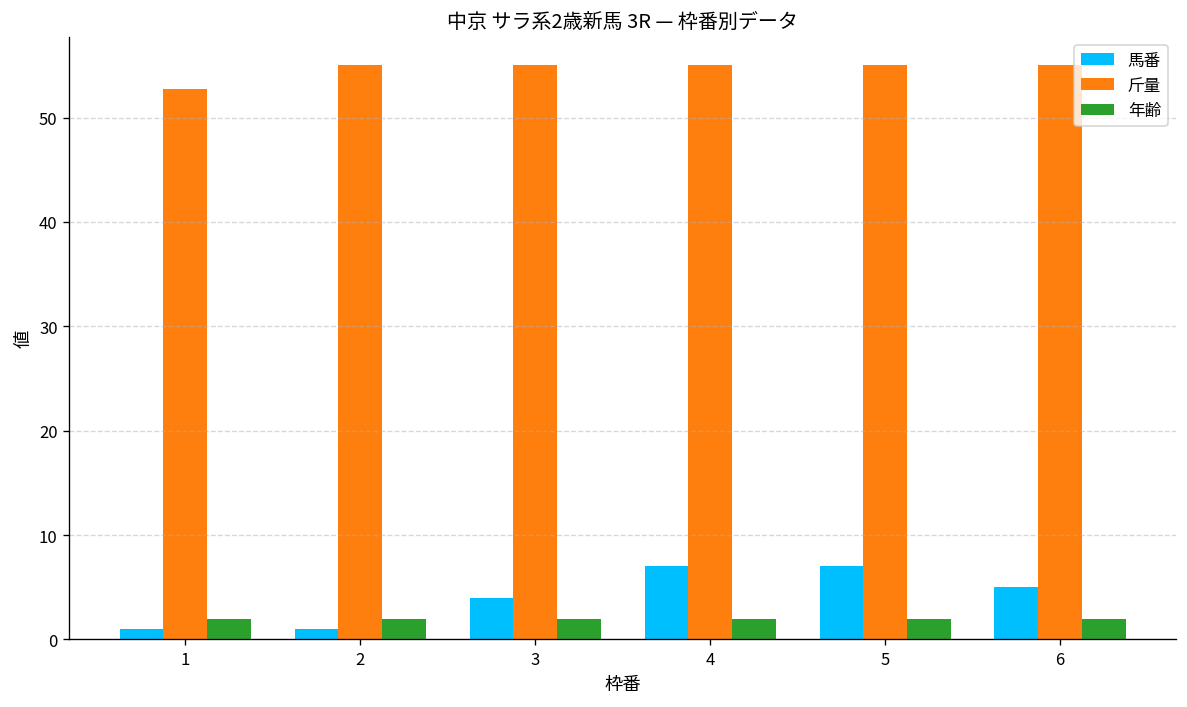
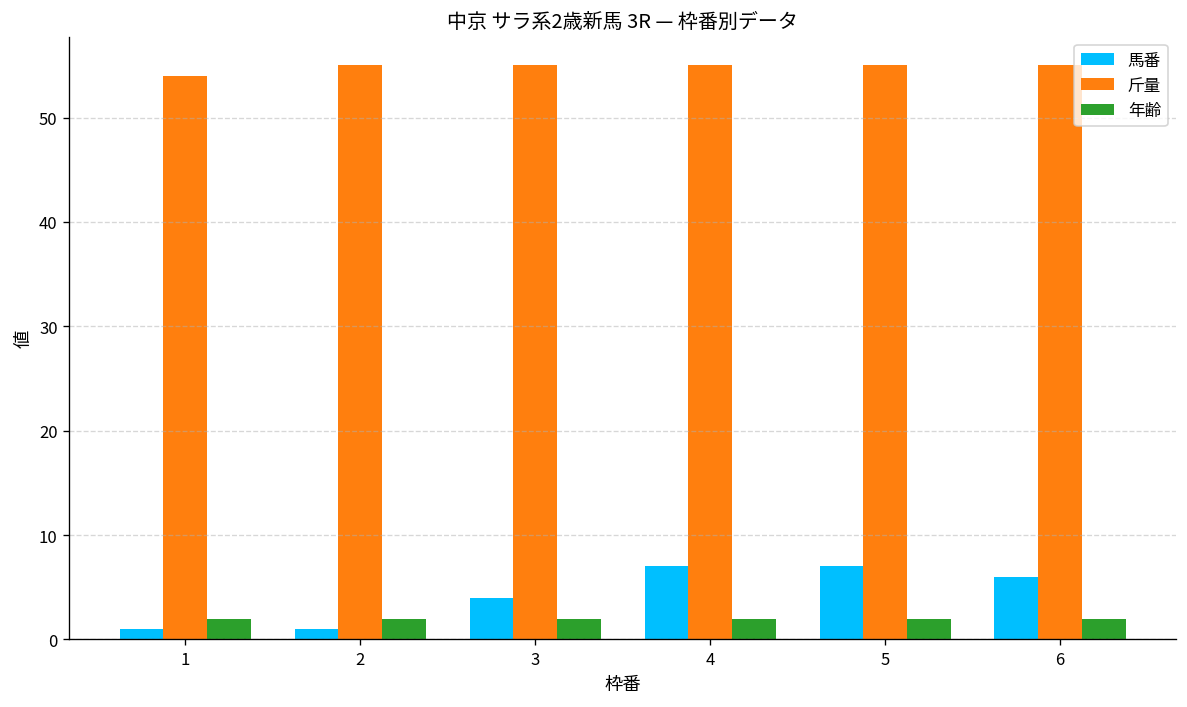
斤量, 1: 53 -> 54
馬番, 6: 5 -> 6
